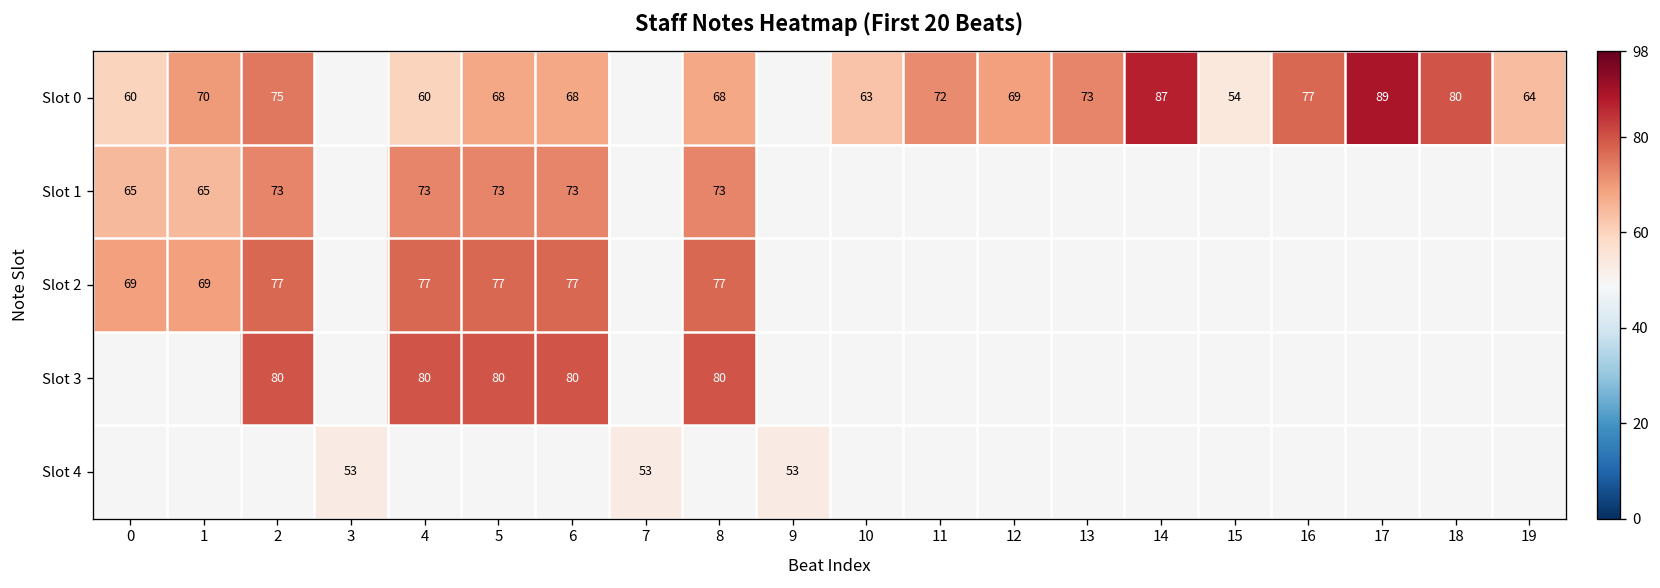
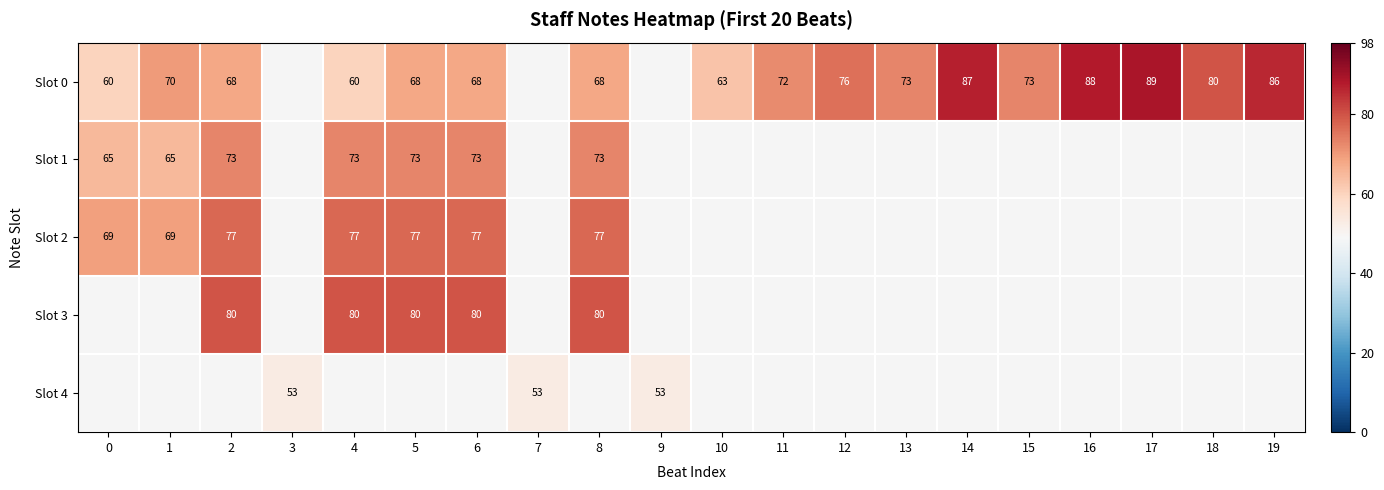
Slot 0, 2: 75 -> 68
Slot 0, 12: 69 -> 76
Slot 0, 15: 54 -> 73
Slot 0, 16: 77 -> 88
Slot 0, 19: 64 -> 86
